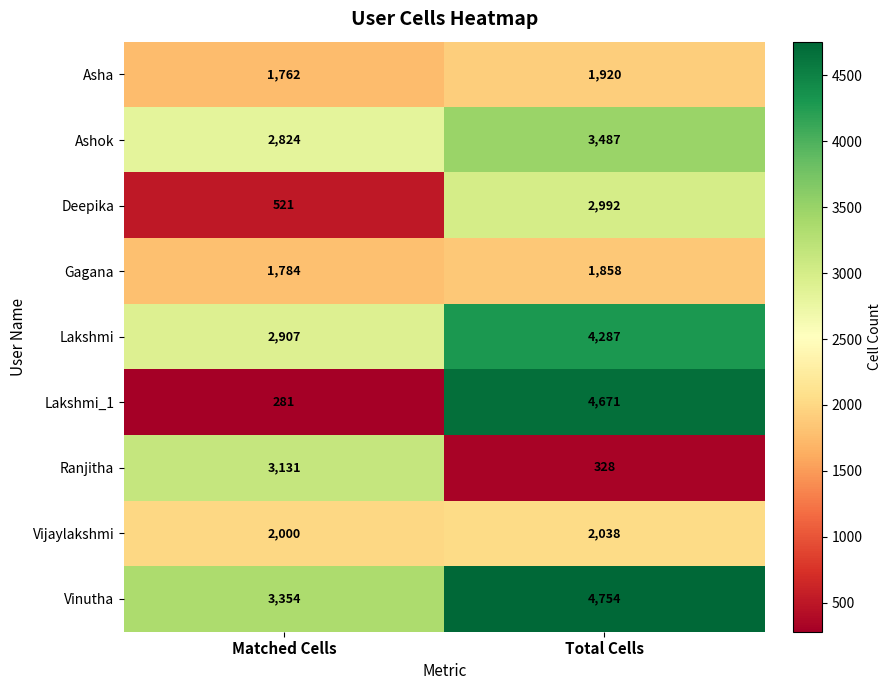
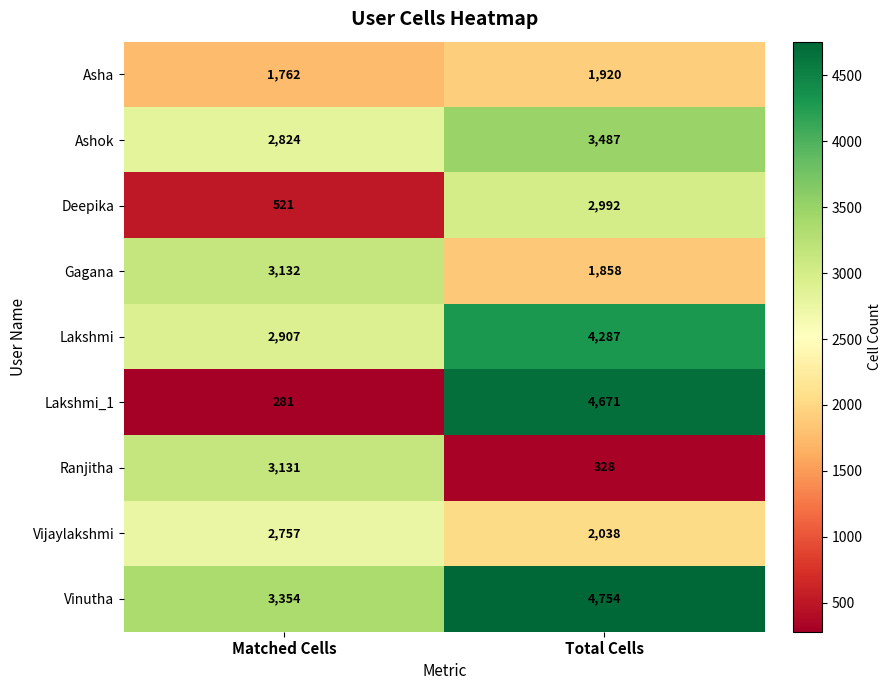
Gagana, Matched Cells: 1,784 -> 3,132
Vijaylakshmi, Matched Cells: 2,000 -> 2,757
